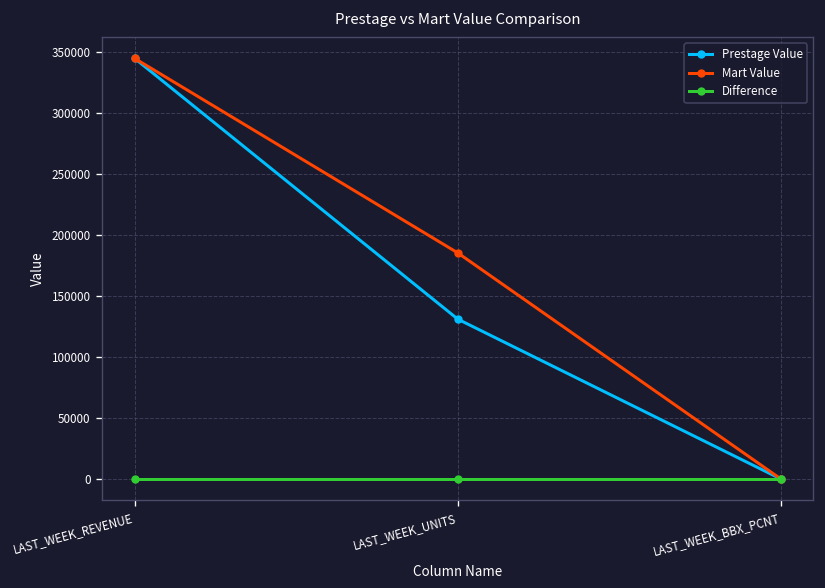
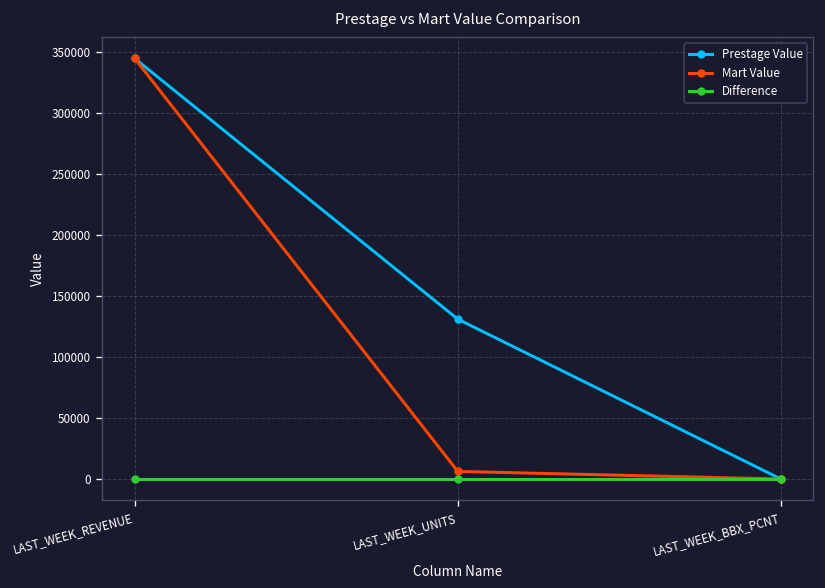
Mart Value, LAST_WEEK_UNITS: 185000 -> 6000
